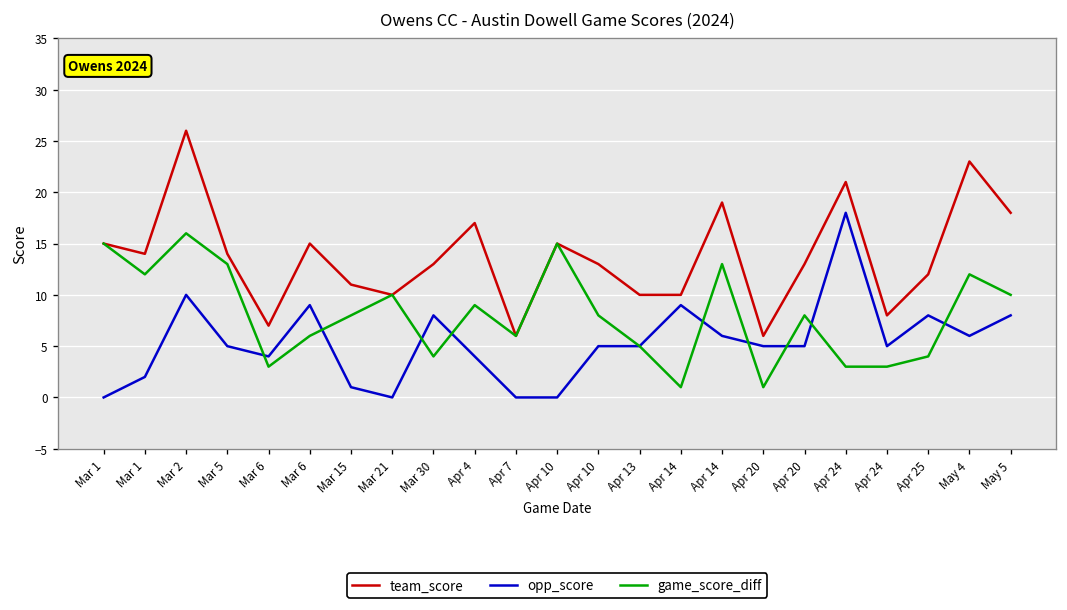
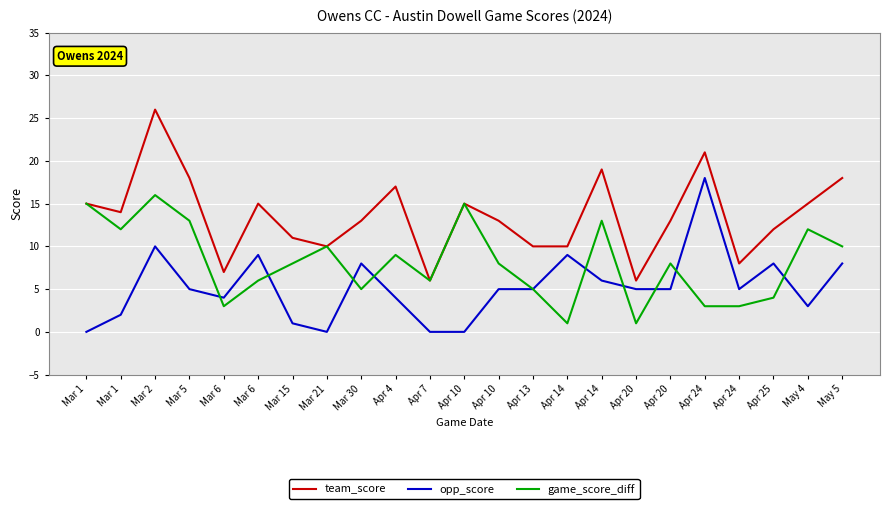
team_score, Mar 5: 14 -> 18
game_score_diff, Mar 30: 4 -> 5
team_score, May 4: 23 -> 15
opp_score, May 4: 6 -> 3
